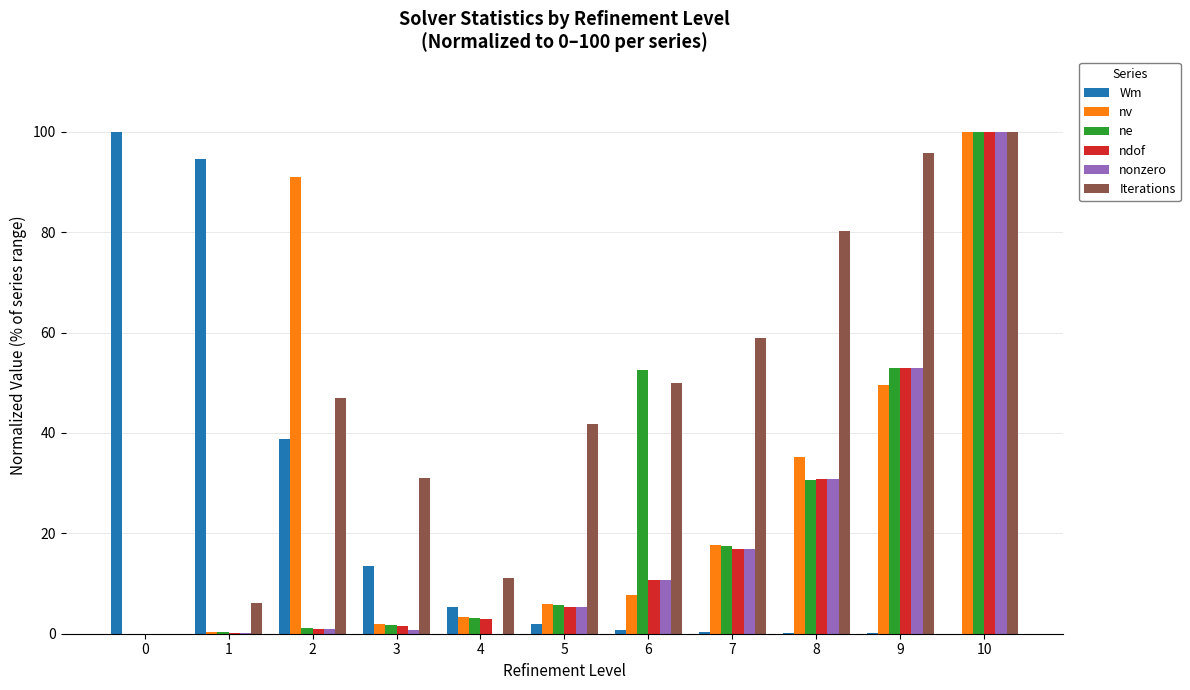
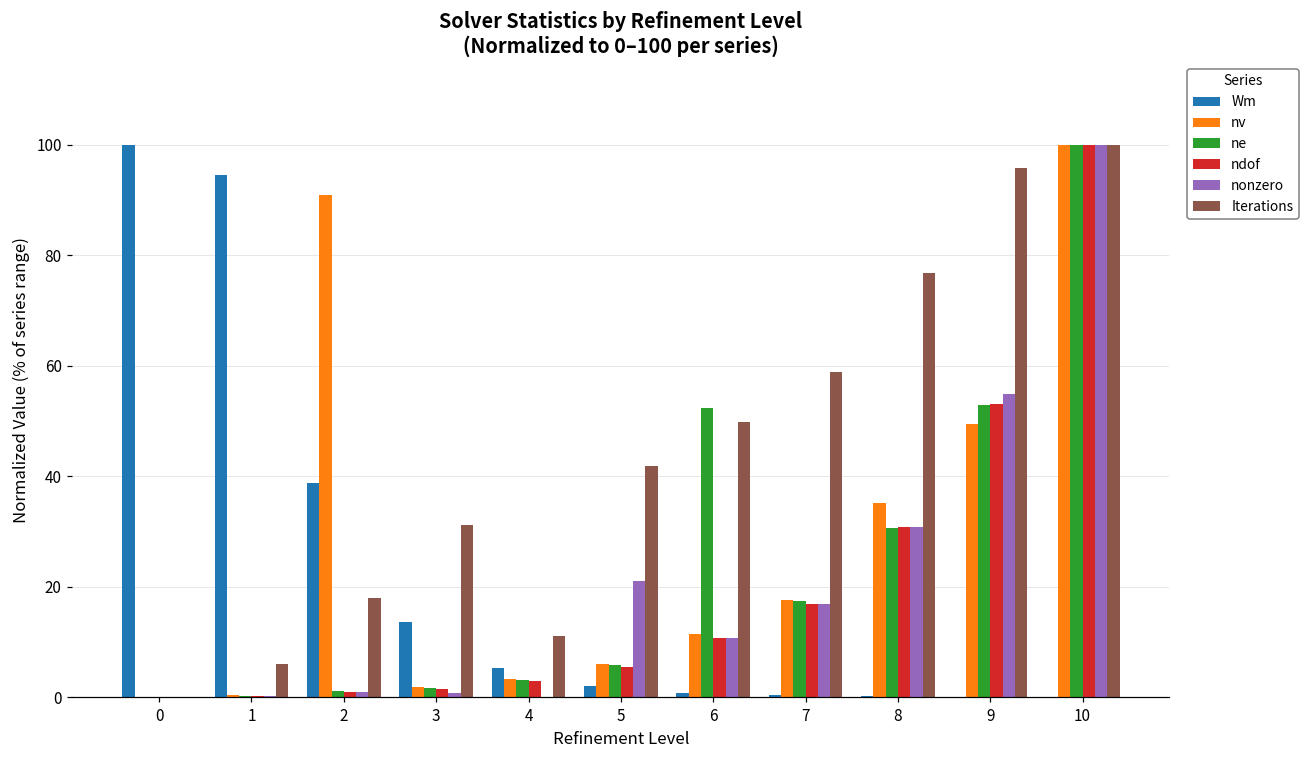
Iterations, 2: 47 -> 18
nonzero, 5: 5 -> 21
nv, 6: 8 -> 11
Iterations, 8: 80 -> 77
nonzero, 9: 53 -> 55
